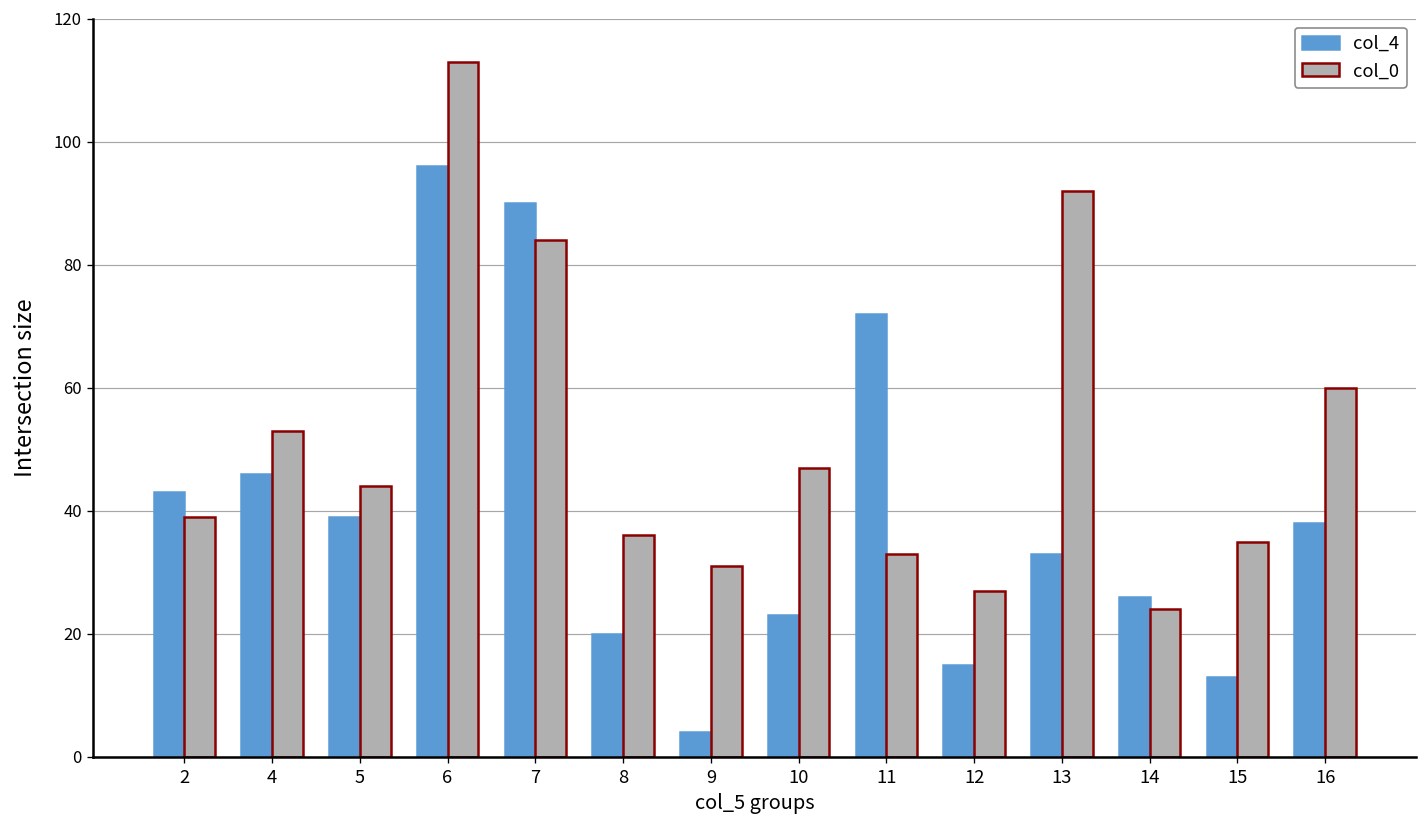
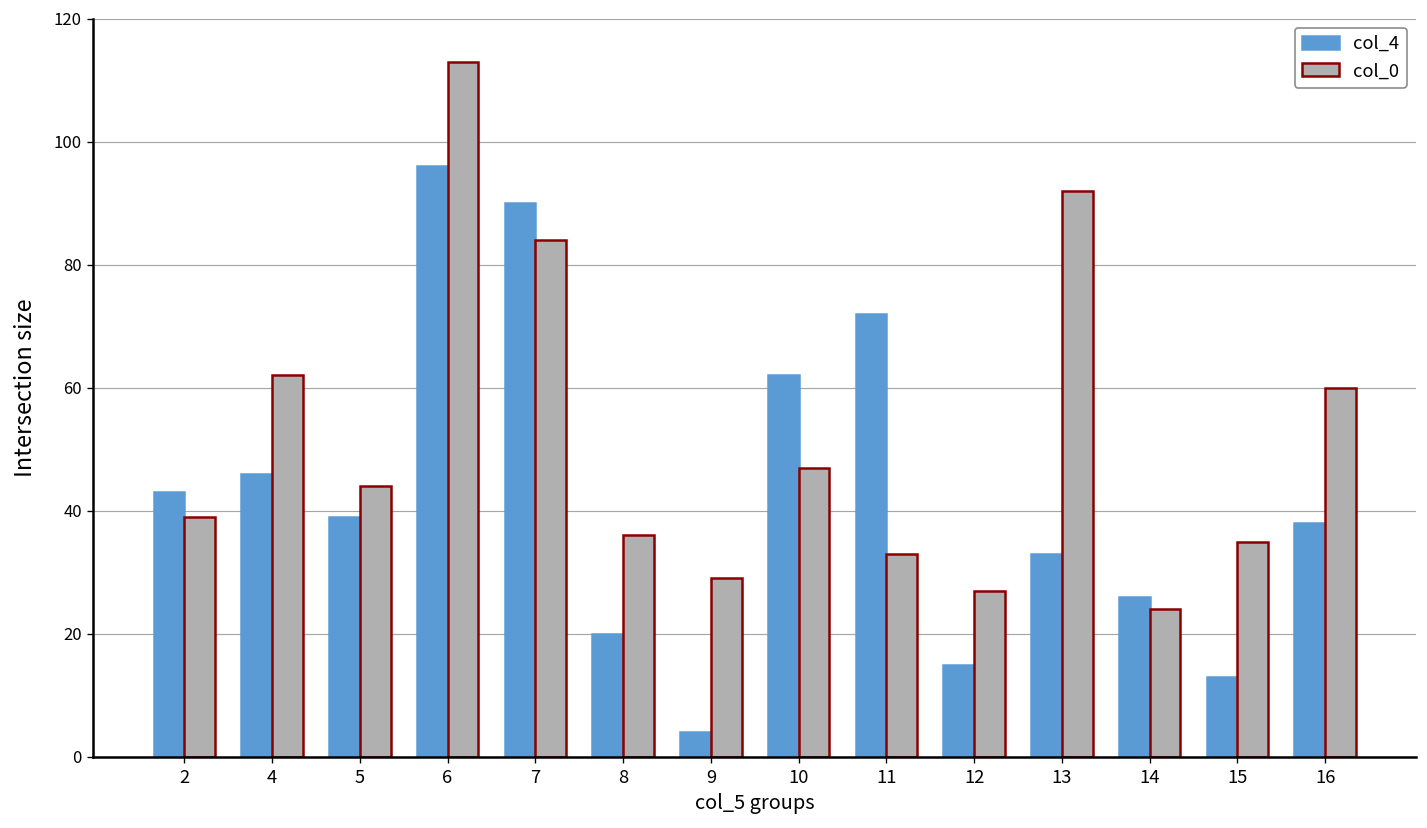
col_0, 4: 53 -> 62
col_0, 9: 31 -> 29
col_4, 10: 23 -> 62
